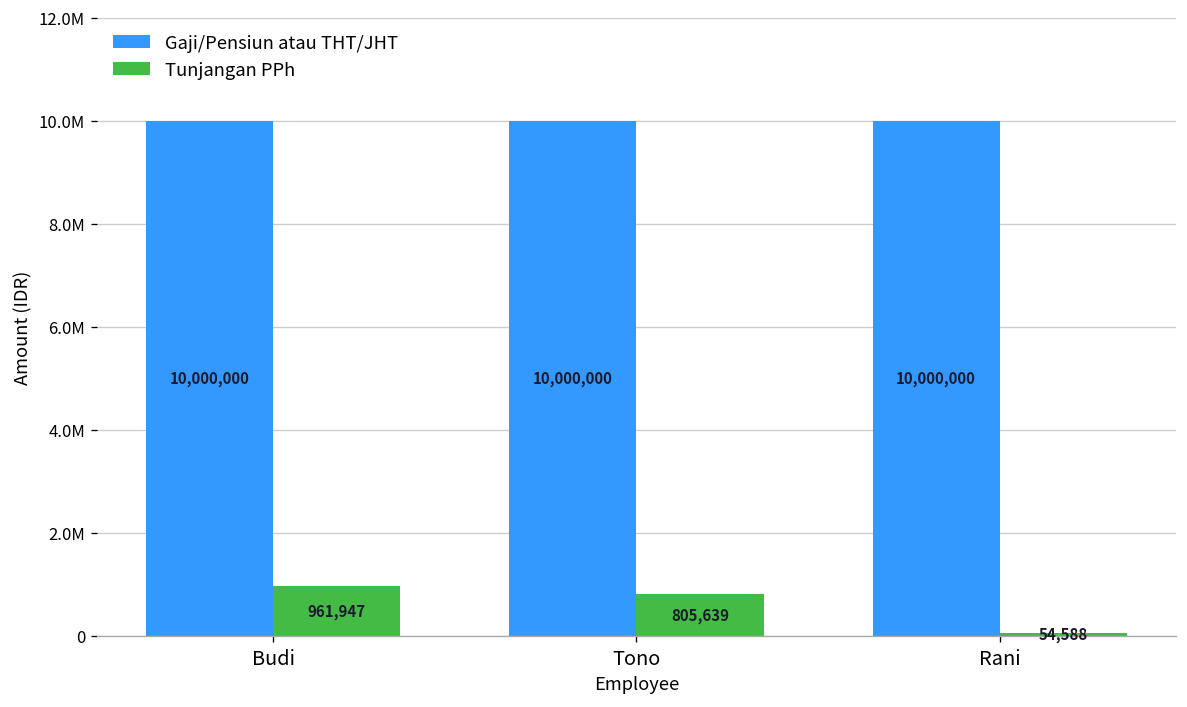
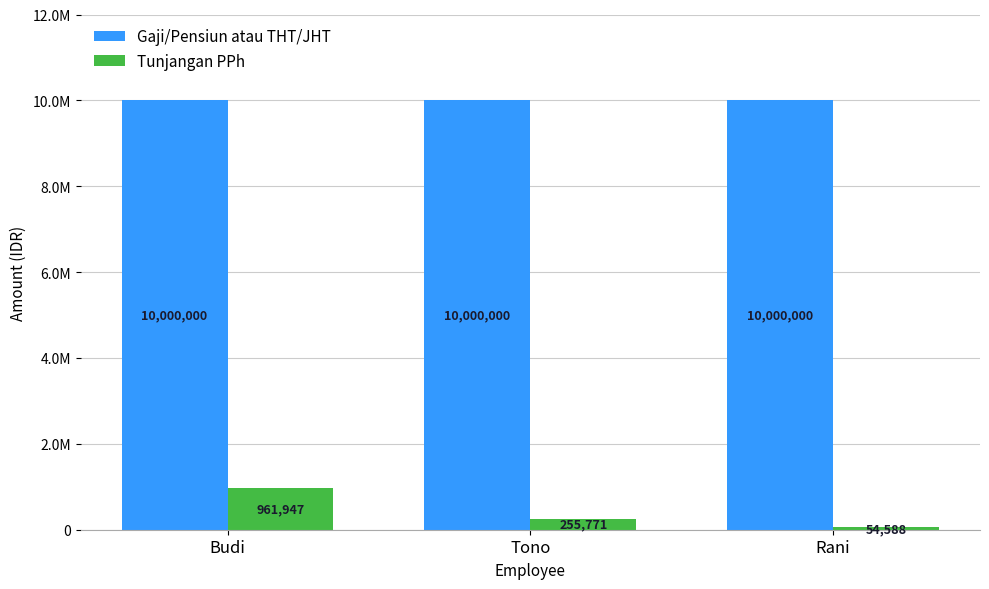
Tunjangan PPh, Tono: 805,639 -> 255,771
